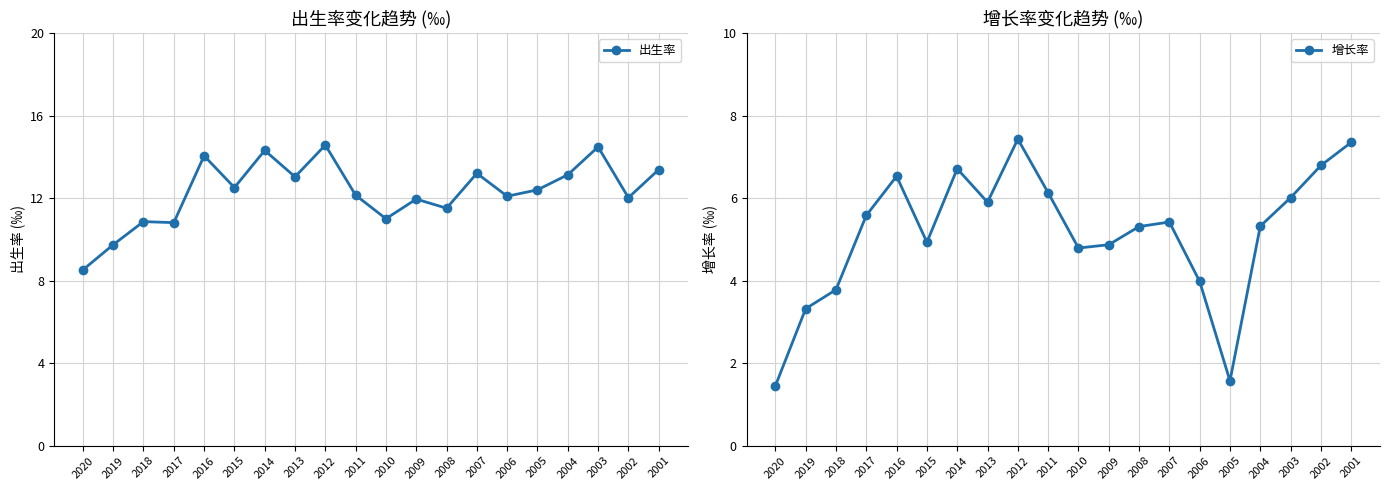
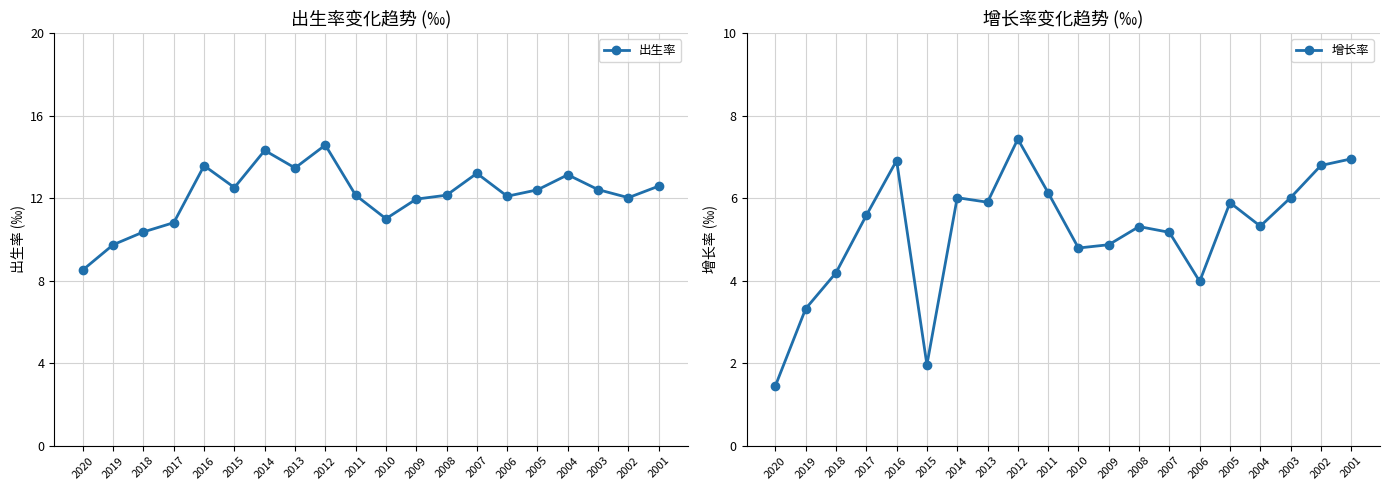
出生率变化趋势 (‰), 2018: 10.9 -> 10.4
出生率变化趋势 (‰), 2016: 14.1 -> 13.6
出生率变化趋势 (‰), 2013: 13.0 -> 13.5
出生率变化趋势 (‰), 2008: 11.5 -> 12.1
出生率变化趋势 (‰), 2003: 14.5 -> 12.4
出生率变化趋势 (‰), 2001: 13.4 -> 12.6
增长率变化趋势 (‰), 2018: 3.8 -> 4.2
增长率变化趋势 (‰), 2016: 6.5 -> 6.9
增长率变化趋势 (‰), 2015: 4.9 -> 2.0
增长率变化趋势 (‰), 2014: 6.7 -> 6.0
增长率变化趋势 (‰), 2007: 5.4 -> 5.2
增长率变化趋势 (‰), 2005: 1.6 -> 5.9
增长率变化趋势 (‰), 2001: 7.4 -> 7.0
